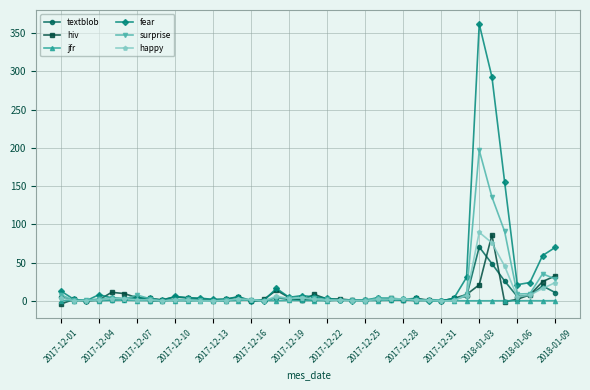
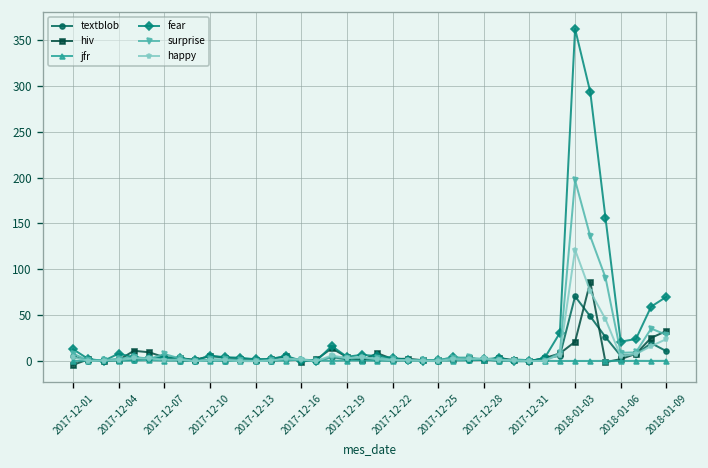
happy, 2018-01-03: 90 -> 120
